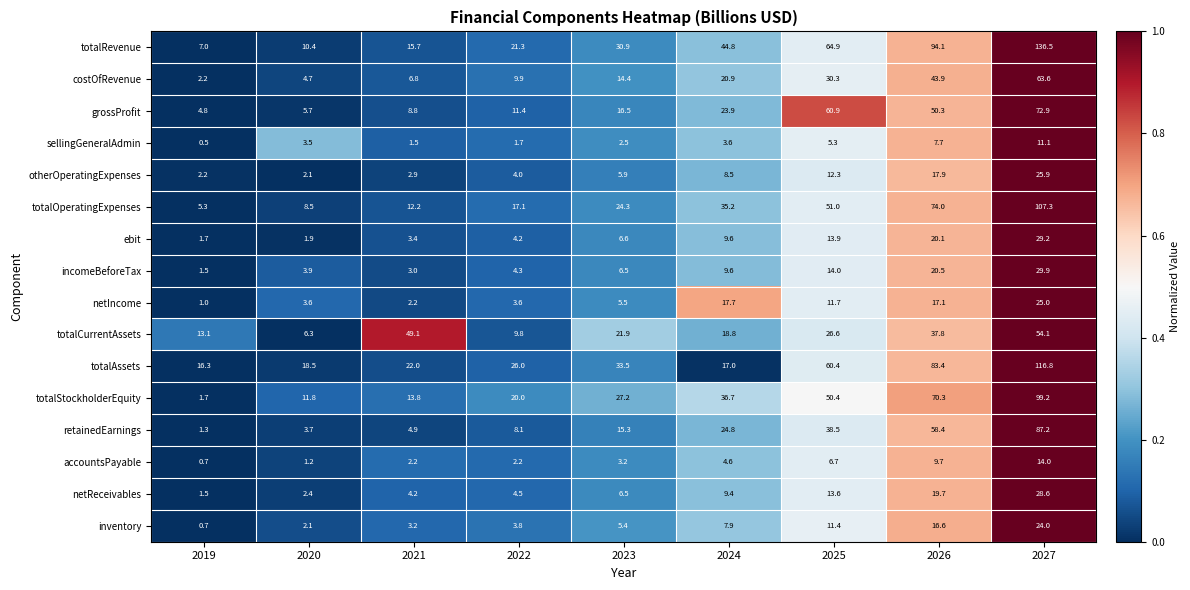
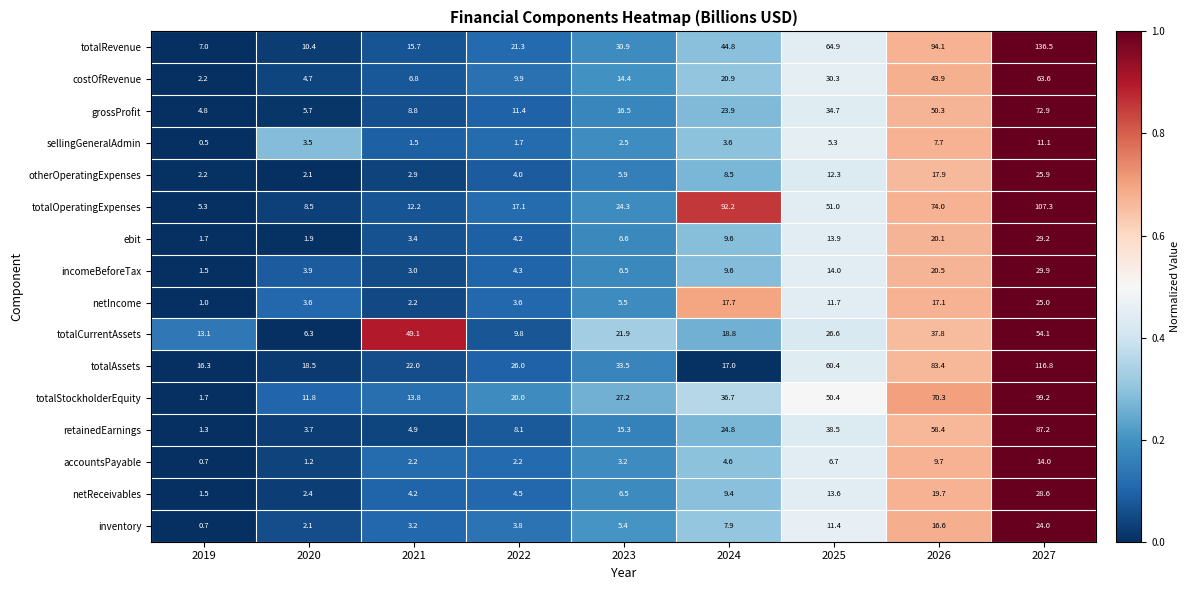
grossProfit, 2025: 60.9 -> 34.7
totalOperatingExpenses, 2024: 35.2 -> 92.2
